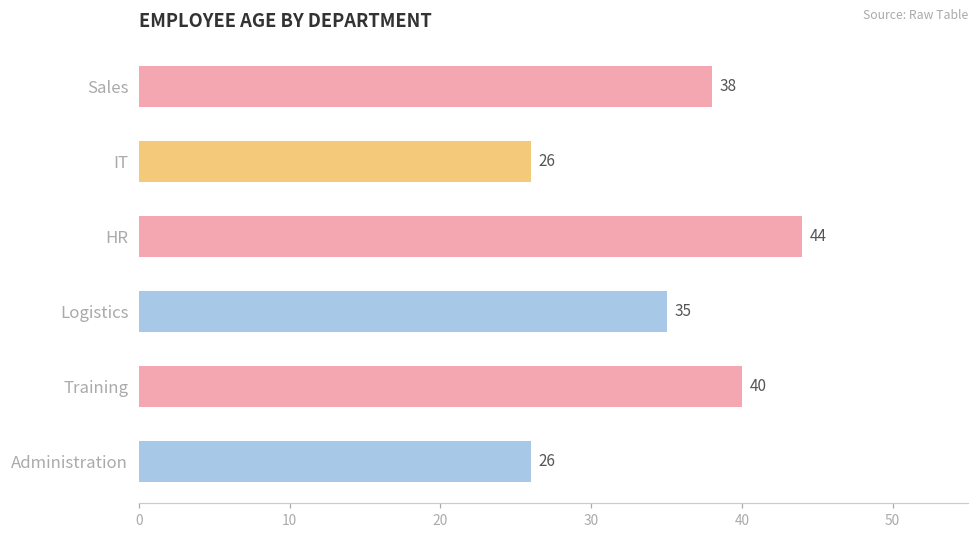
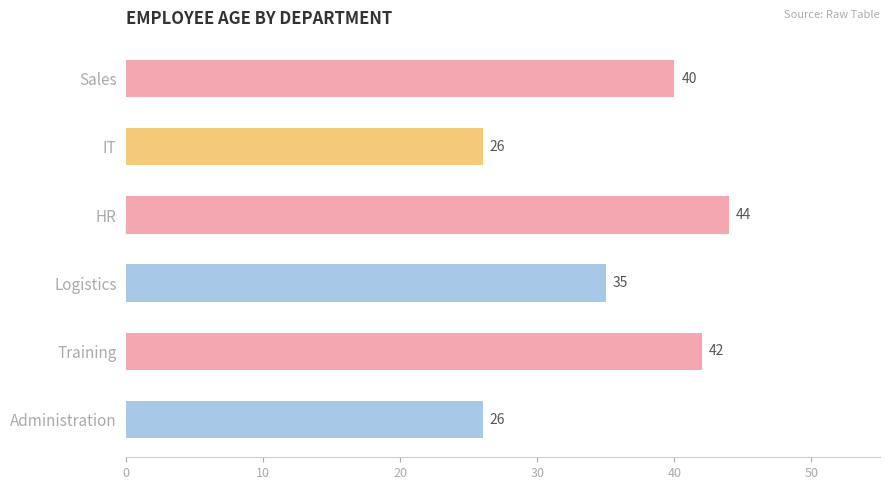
Sales: 38 -> 40
Training: 40 -> 42
